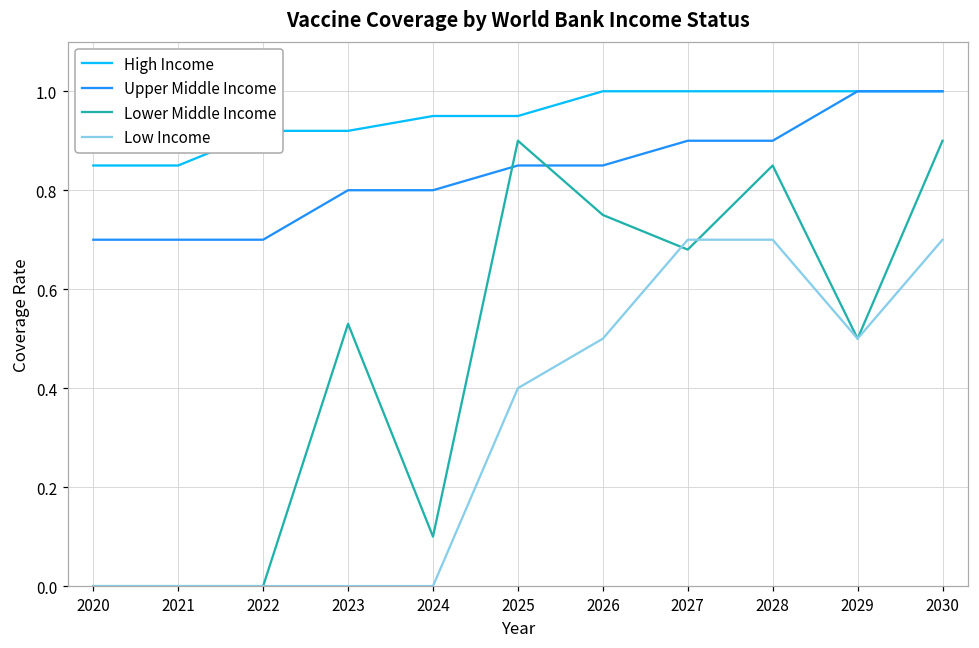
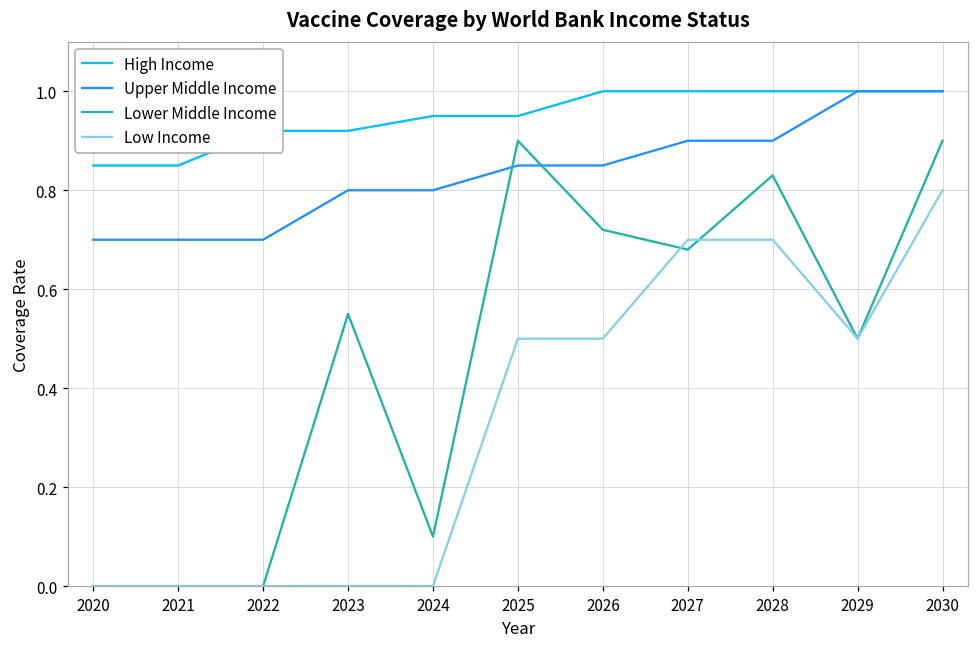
Lower Middle Income, 2023: 0.53 -> 0.55
Low Income, 2025: 0.4 -> 0.5
Lower Middle Income, 2026: 0.75 -> 0.72
Lower Middle Income, 2028: 0.85 -> 0.83
Low Income, 2030: 0.7 -> 0.8
